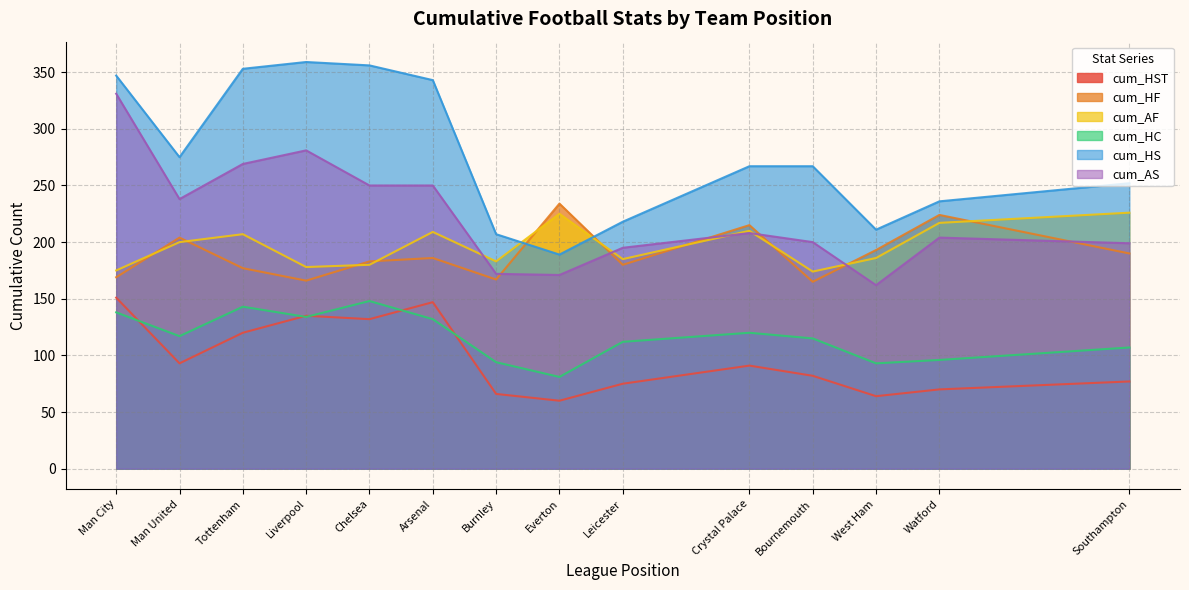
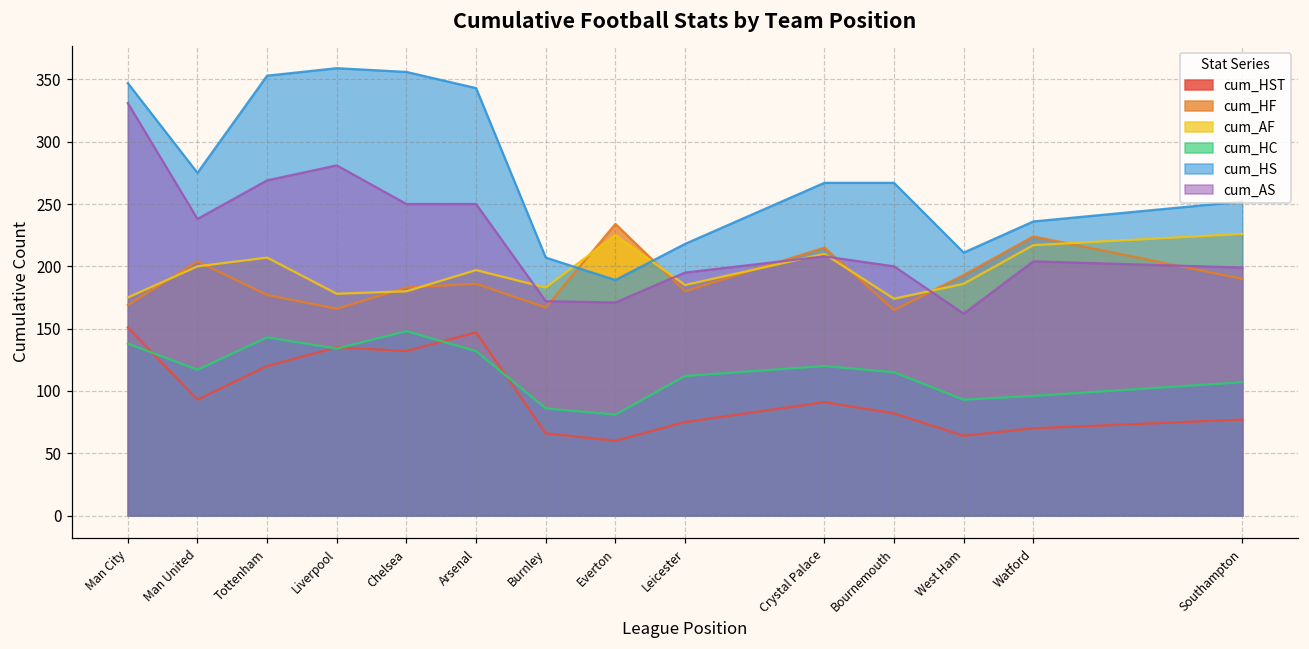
cum_AF, Arsenal: 209 -> 197
cum_HC, Burnley: 94 -> 86
